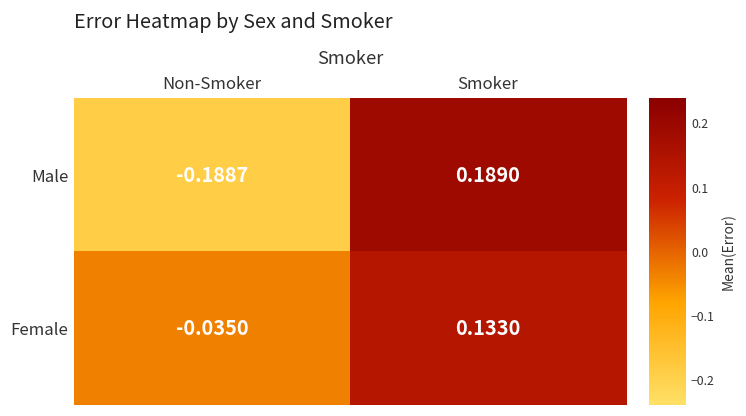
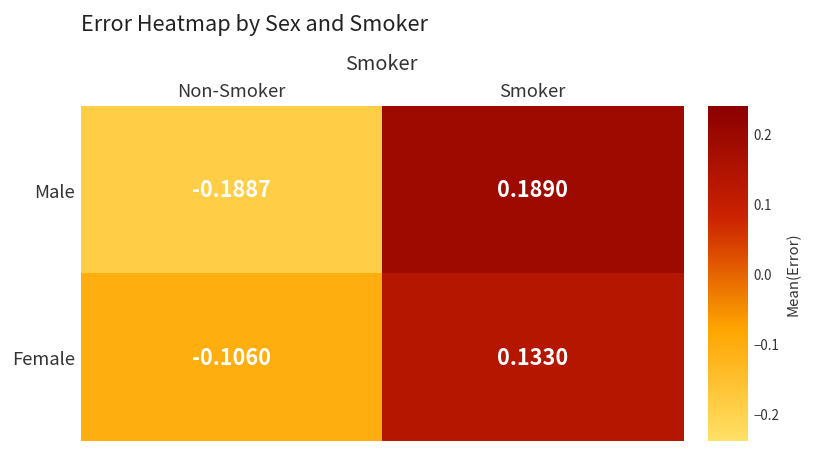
Female, Non-Smoker: -0.0350 -> -0.1060
